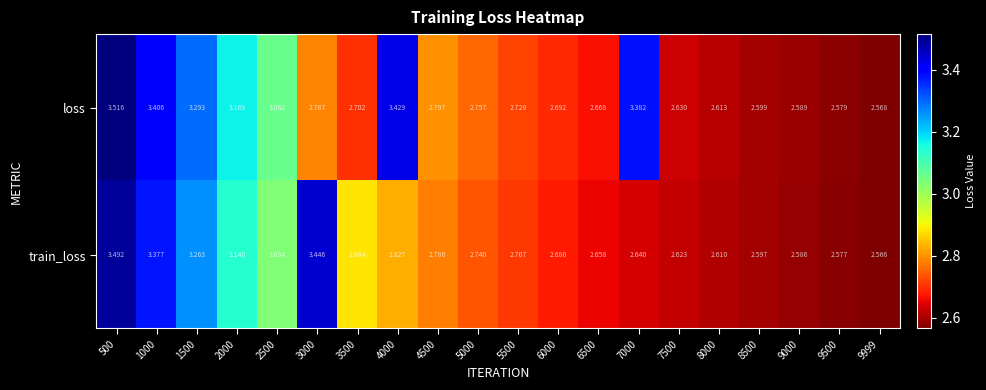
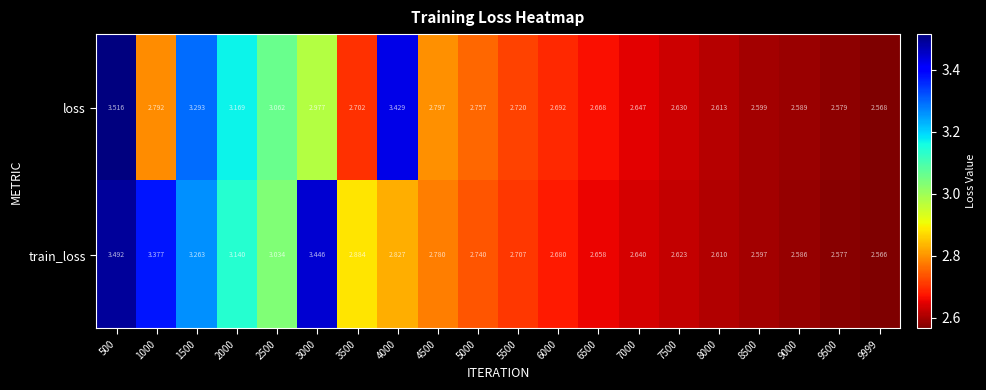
loss, 1000: 3.406 -> 2.792
loss, 3000: 2.787 -> 2.977
loss, 7000: 3.382 -> 2.647
